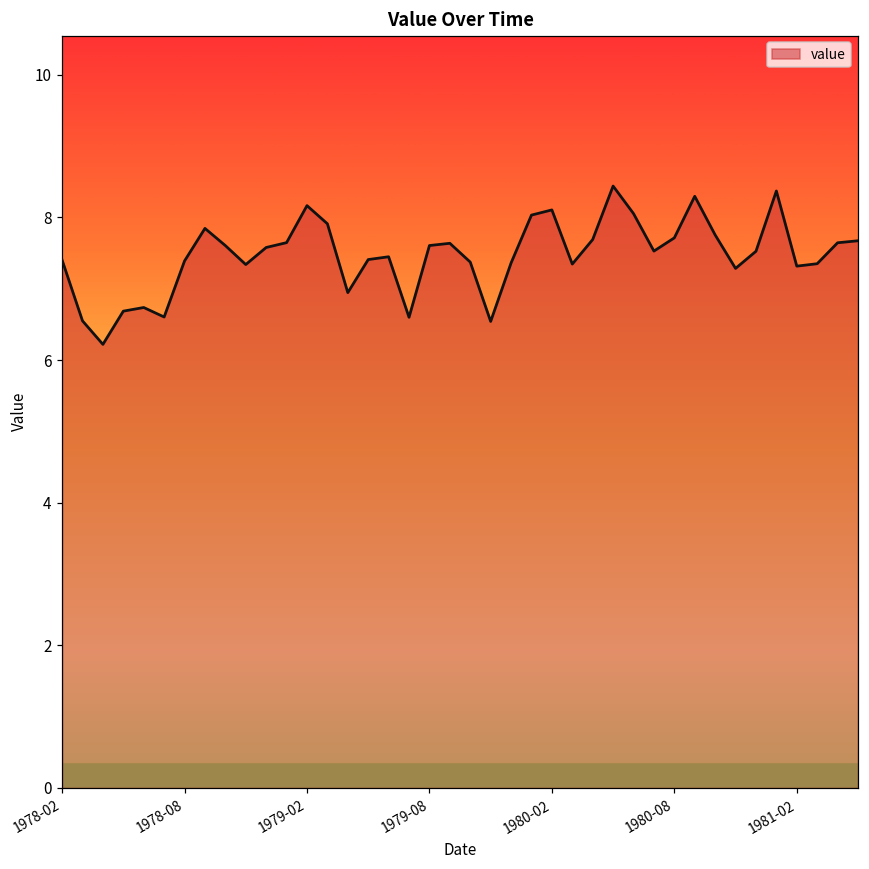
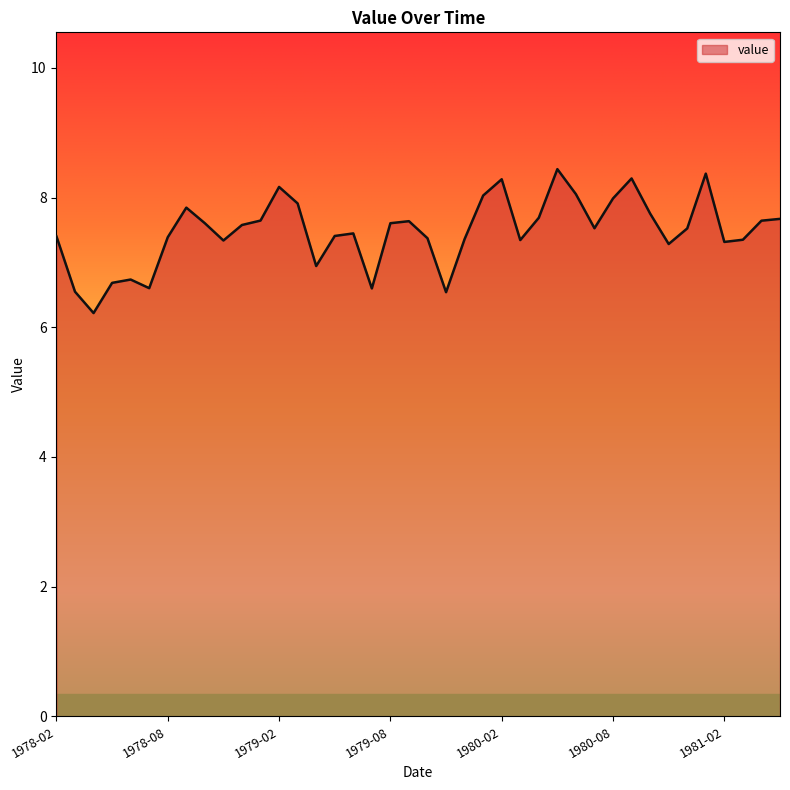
1980-02: 8.1 -> 8.3
1980-08: 7.7 -> 8.0
